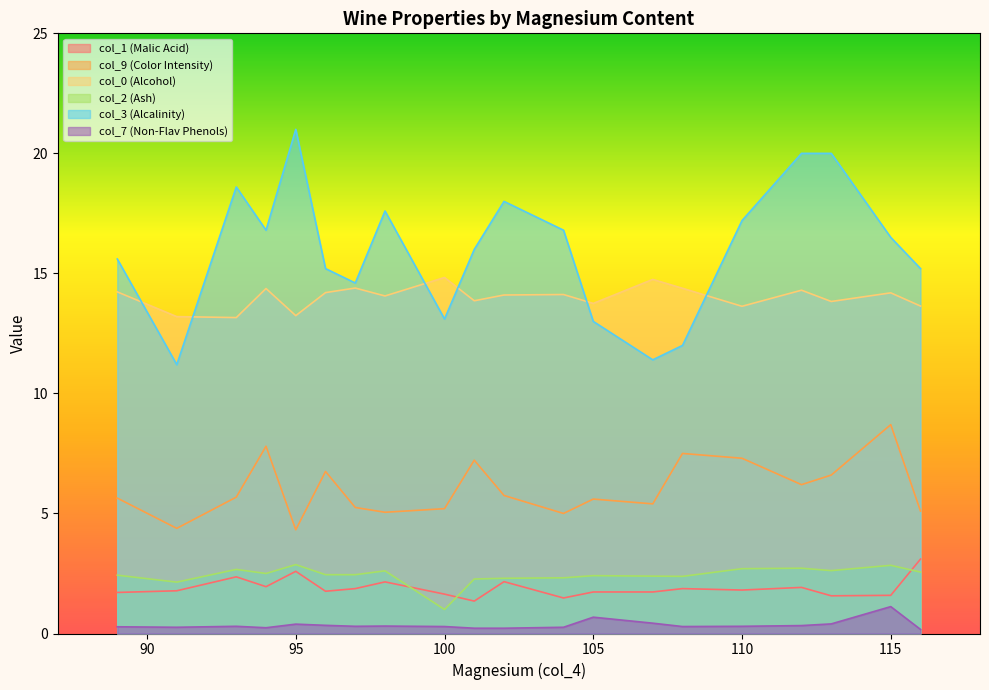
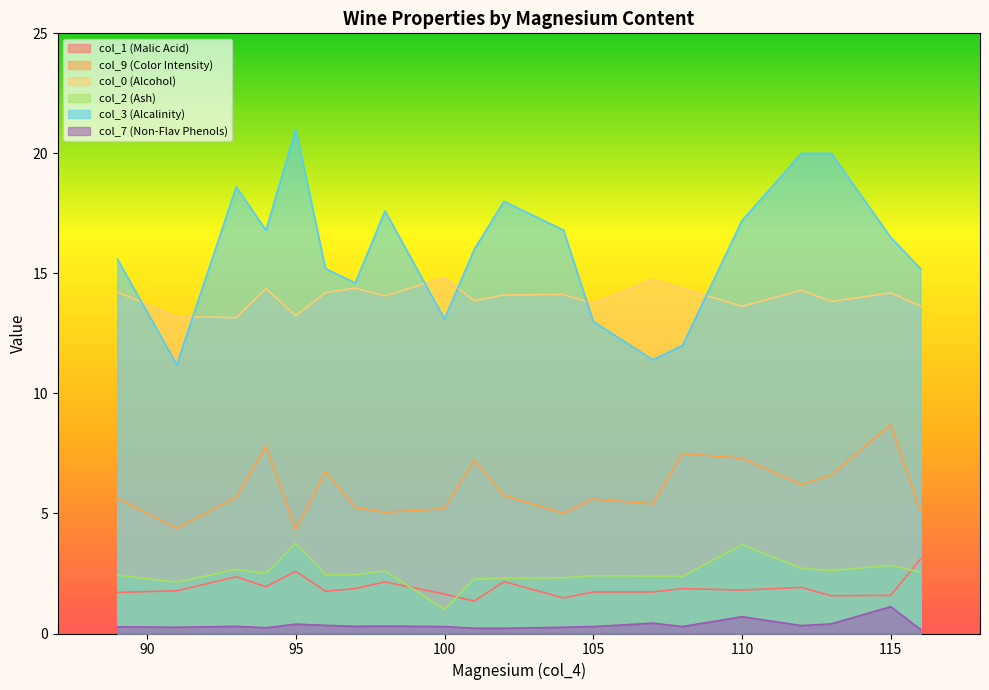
col_2 (Ash), 95: 2.9 -> 3.8
col_7 (Non-Flav Phenols), 105: 0.7 -> 0.3
col_2 (Ash), 110: 2.7 -> 3.7
col_7 (Non-Flav Phenols), 110: 0.3 -> 0.7
